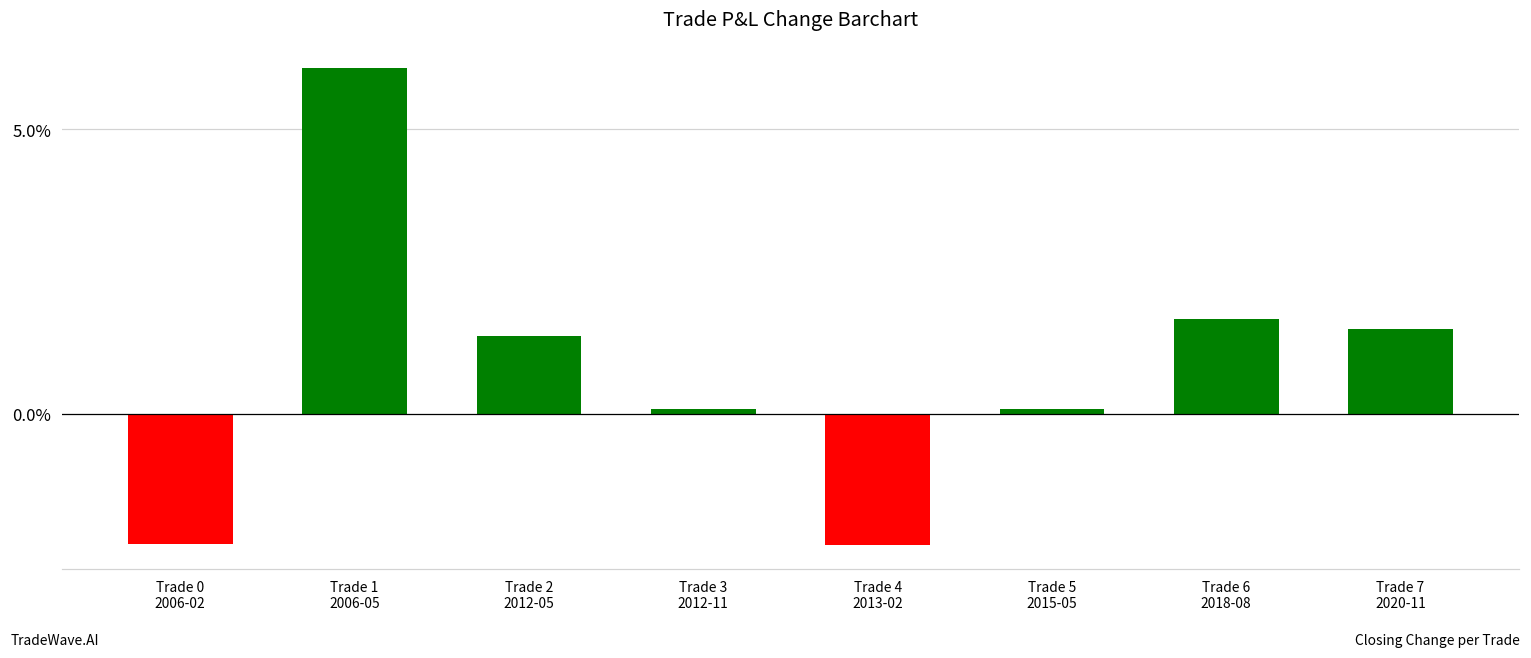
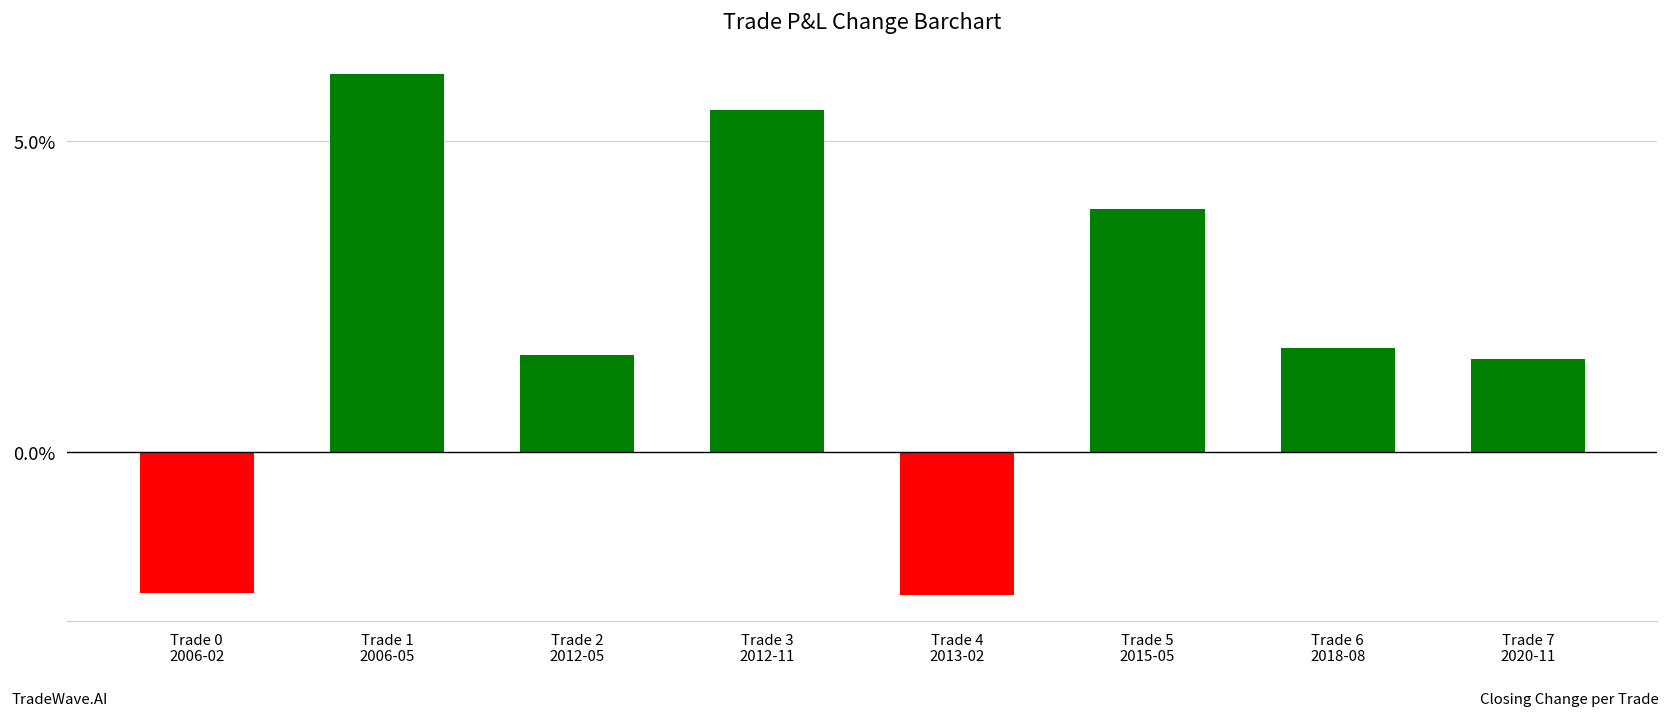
Trade 2 2012-05: 1.4% -> 1.6%
Trade 3 2012-11: 0.1% -> 5.5%
Trade 5 2015-05: 0.1% -> 3.9%
